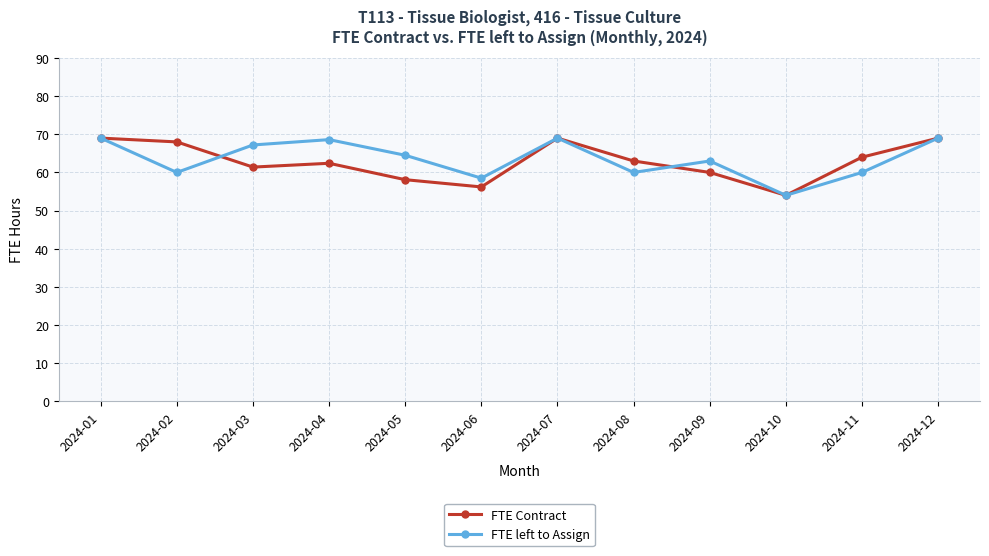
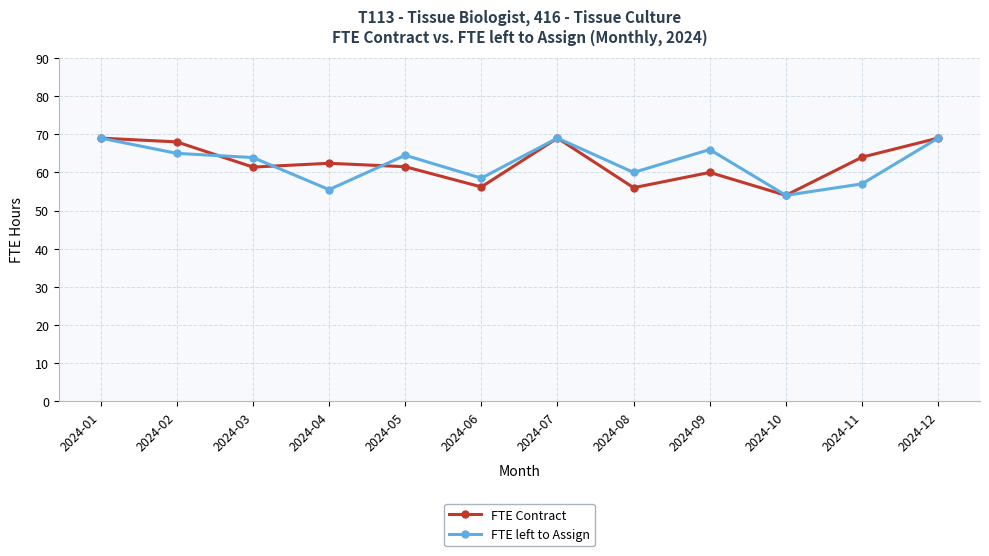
FTE left to Assign, 2024-02: 60 -> 65
FTE left to Assign, 2024-03: 67 -> 64
FTE left to Assign, 2024-04: 69 -> 56
FTE Contract, 2024-05: 58 -> 62
FTE Contract, 2024-08: 63 -> 56
FTE left to Assign, 2024-09: 63 -> 66
FTE left to Assign, 2024-11: 60 -> 57
